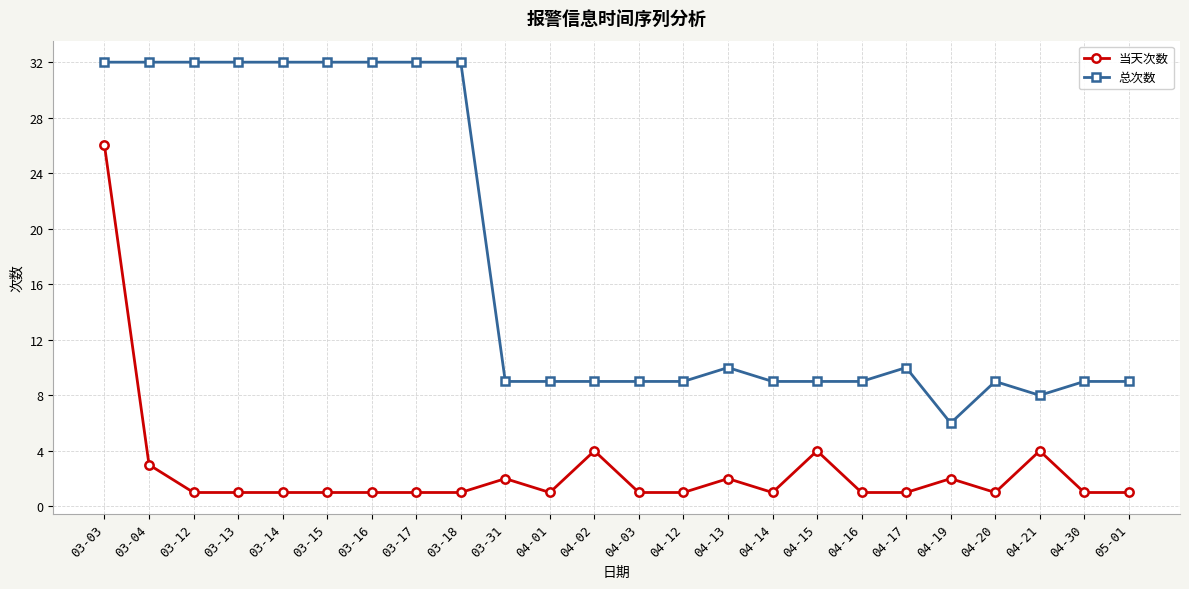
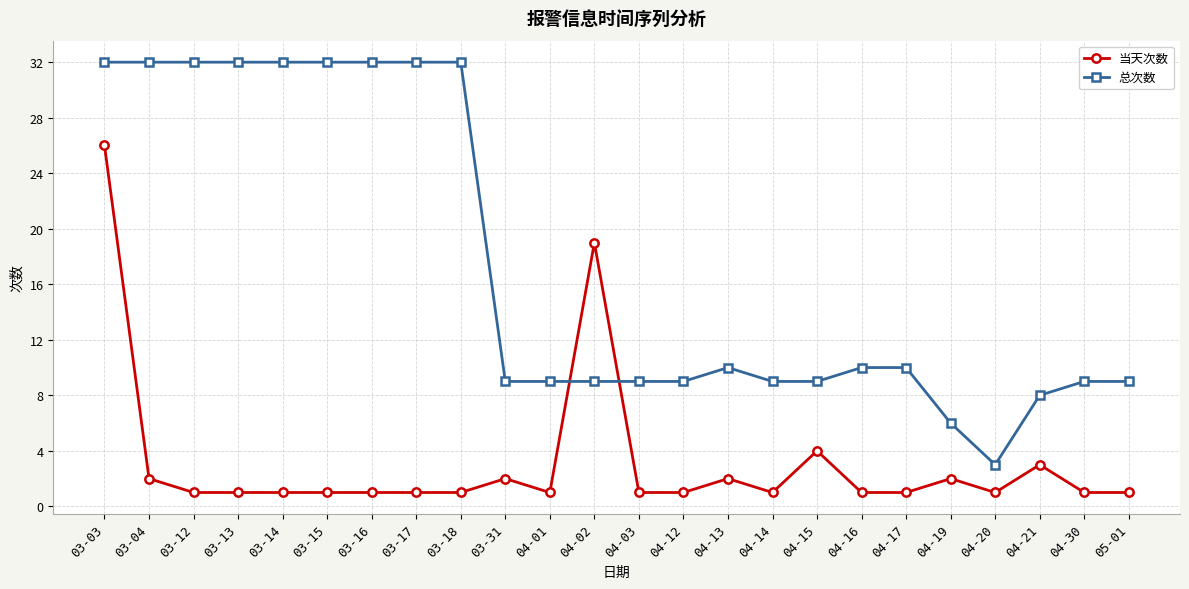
当天次数, 03-04: 3 -> 2
当天次数, 04-02: 4 -> 19
总次数, 04-16: 9 -> 10
总次数, 04-20: 9 -> 3
当天次数, 04-21: 4 -> 3
